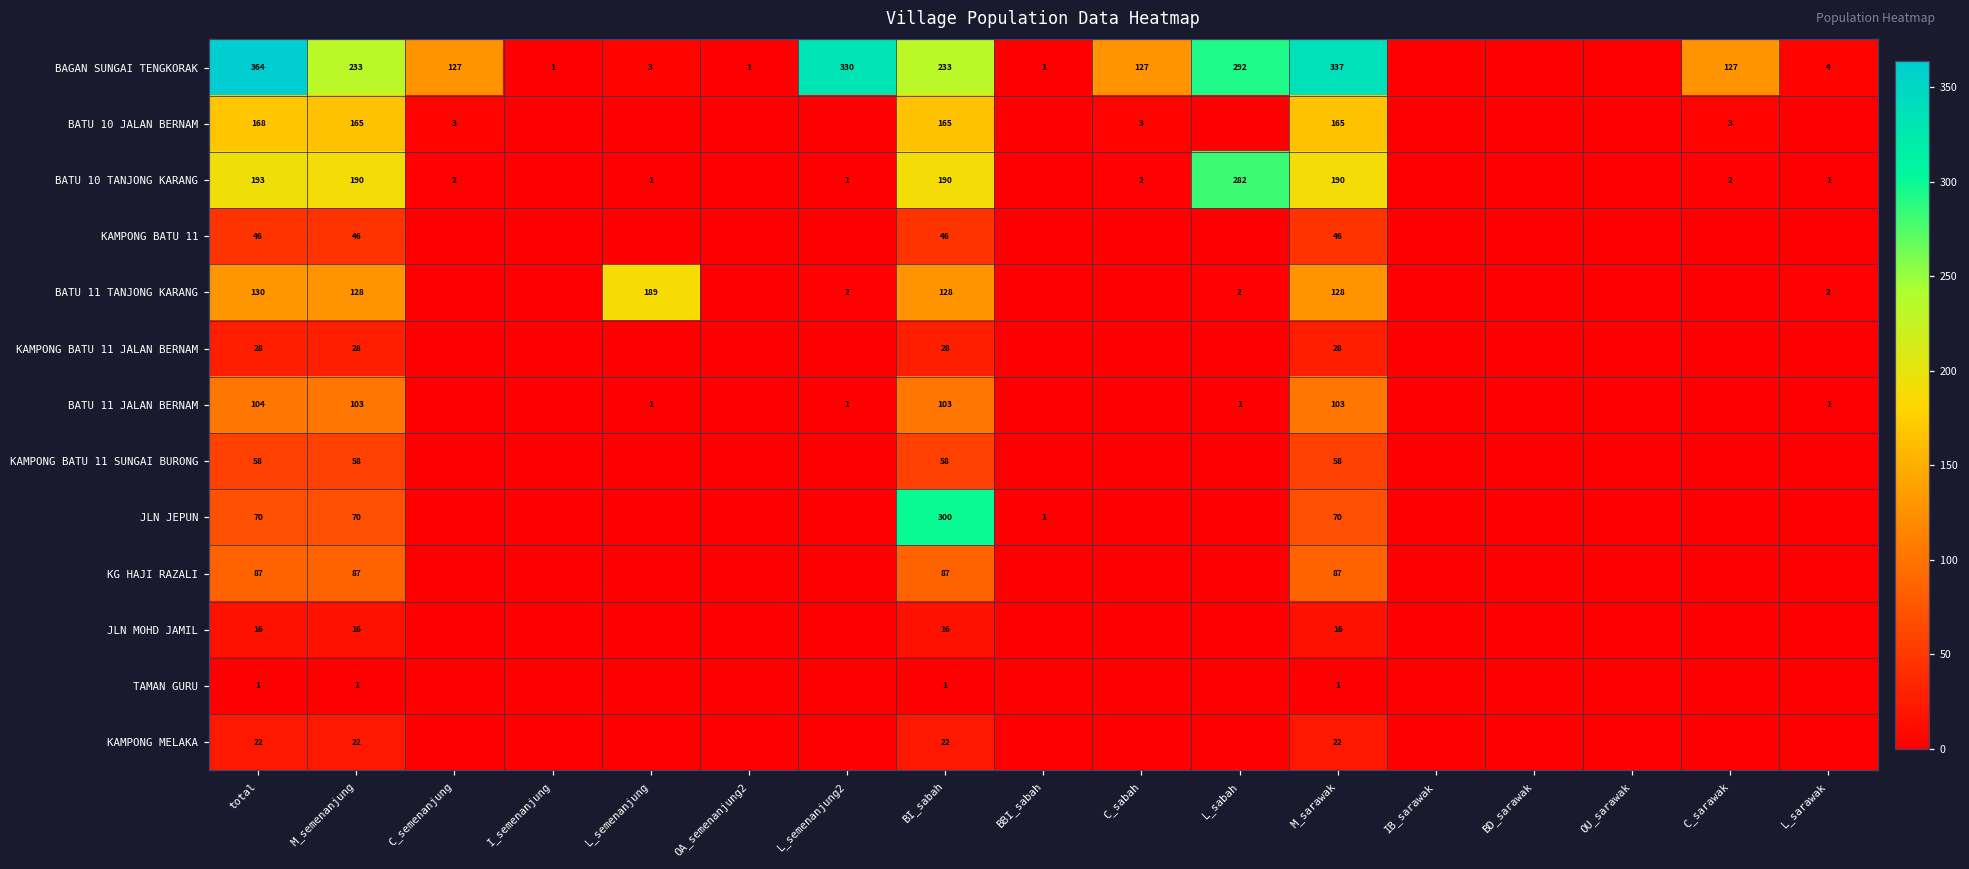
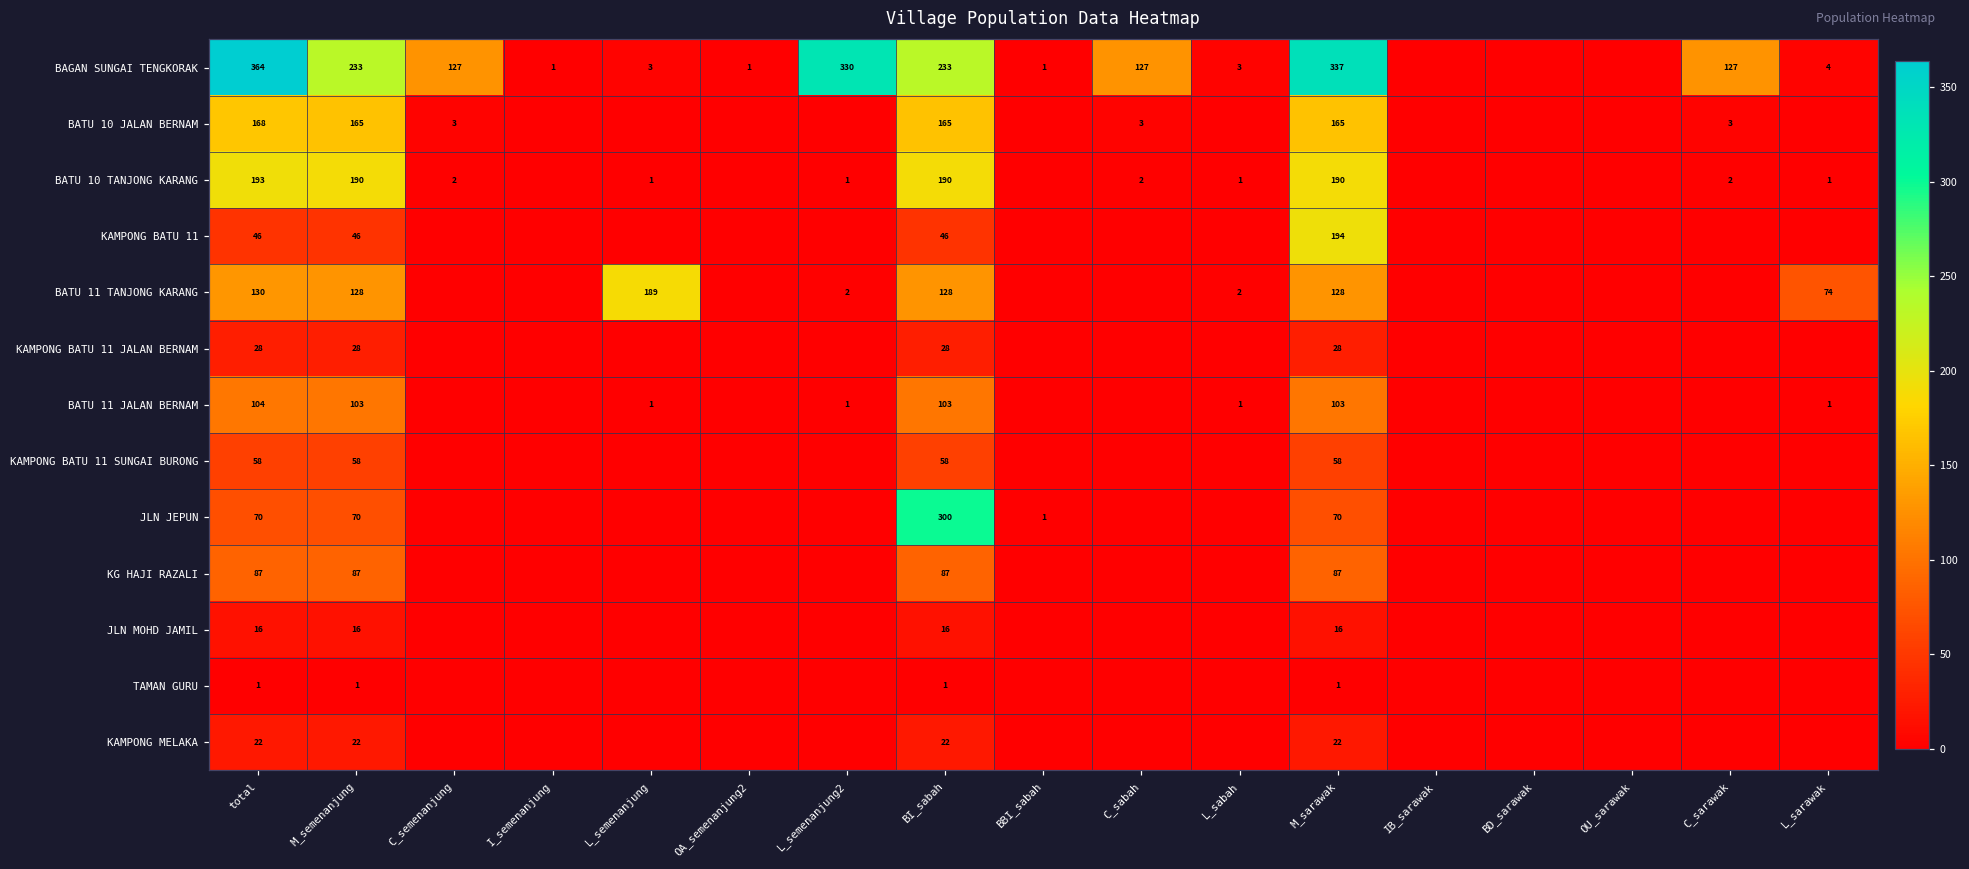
BAGAN SUNGAI TENGKORAK, L_sabah: 292 -> 3
BATU 10 TANJONG KARANG, L_sabah: 282 -> 1
KAMPONG BATU 11, M_sarawak: 46 -> 194
BATU 11 TANJONG KARANG, L_sarawak: 2 -> 74
